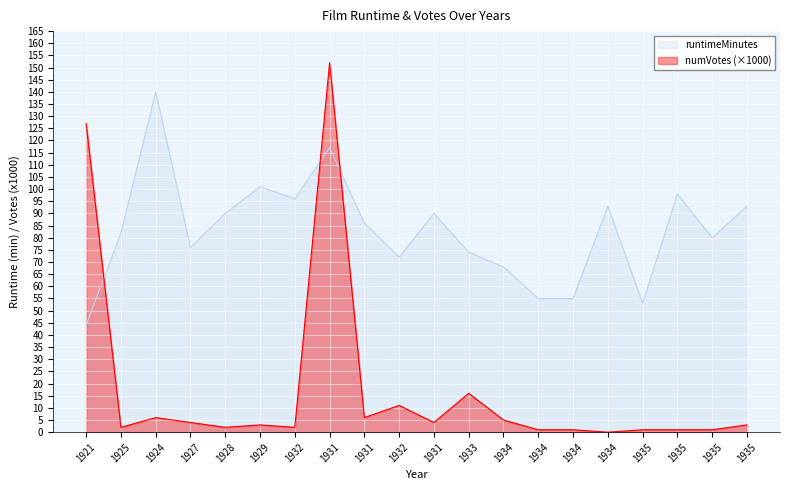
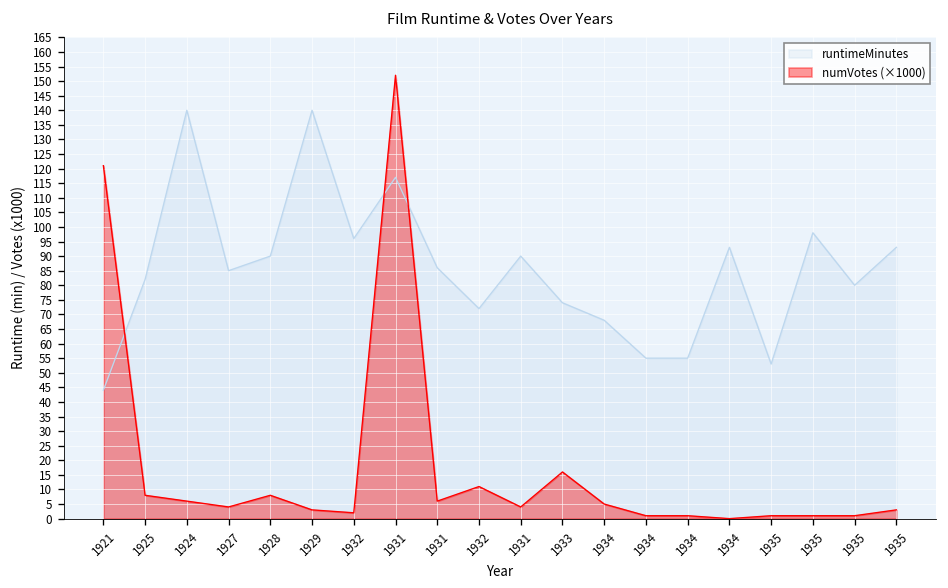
numVotes (×1000), 1921: 127 -> 121
numVotes (×1000), 1925: 2 -> 8
runtimeMinutes, 1927: 76 -> 85
numVotes (×1000), 1928: 2 -> 8
runtimeMinutes, 1929: 101 -> 140
